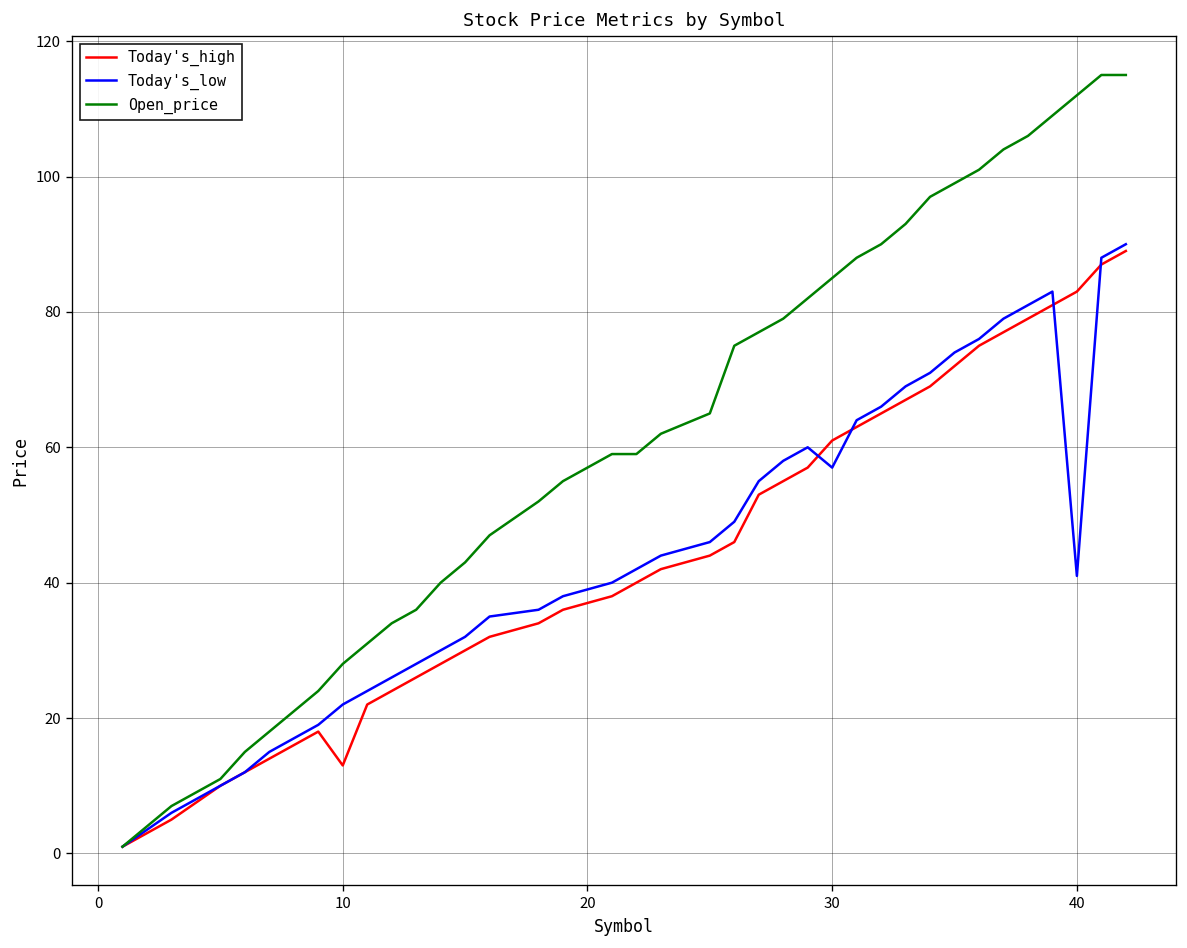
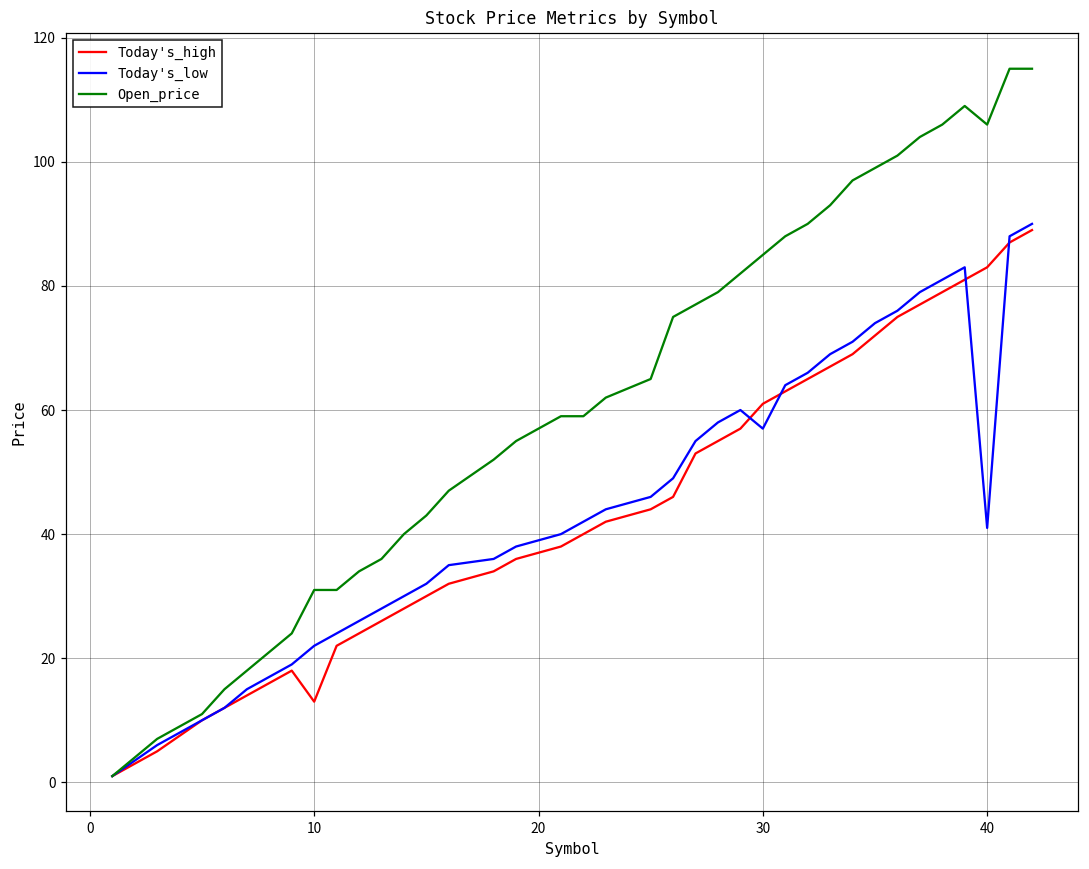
Open_price, 10: 28 -> 31
Open_price, 40: 112 -> 106
